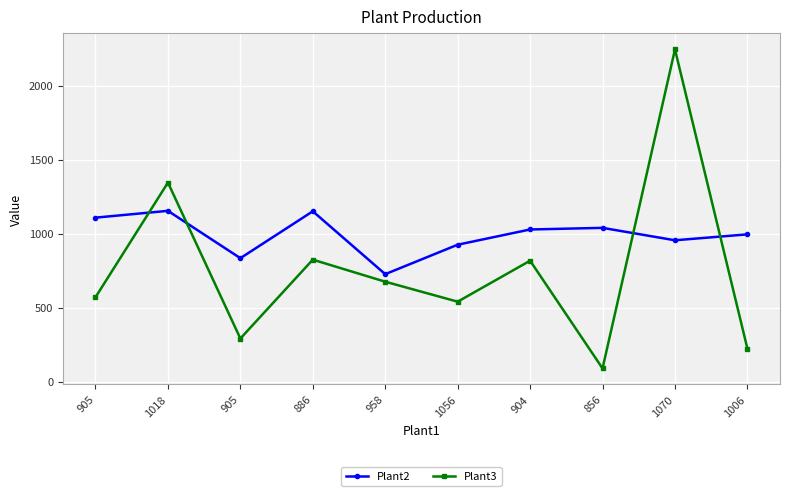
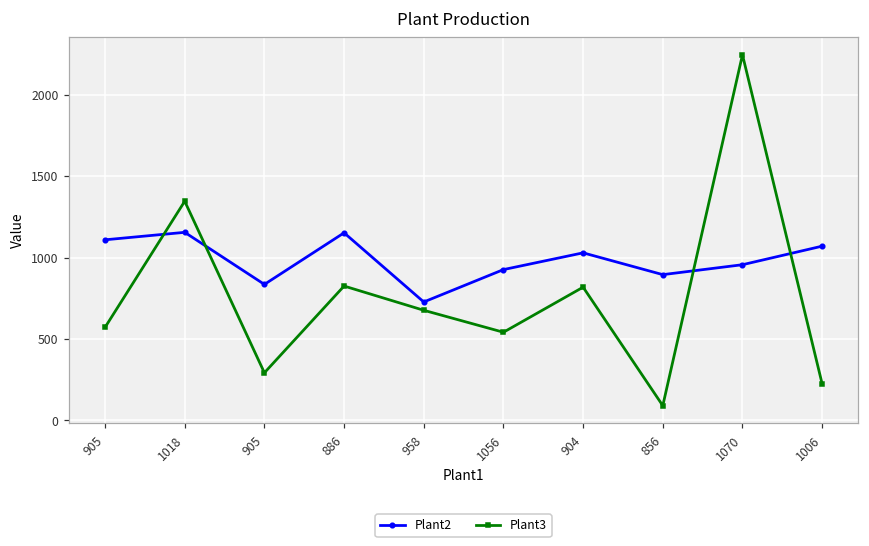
Plant2, 856: 1040 -> 900
Plant2, 1006: 1000 -> 1070
